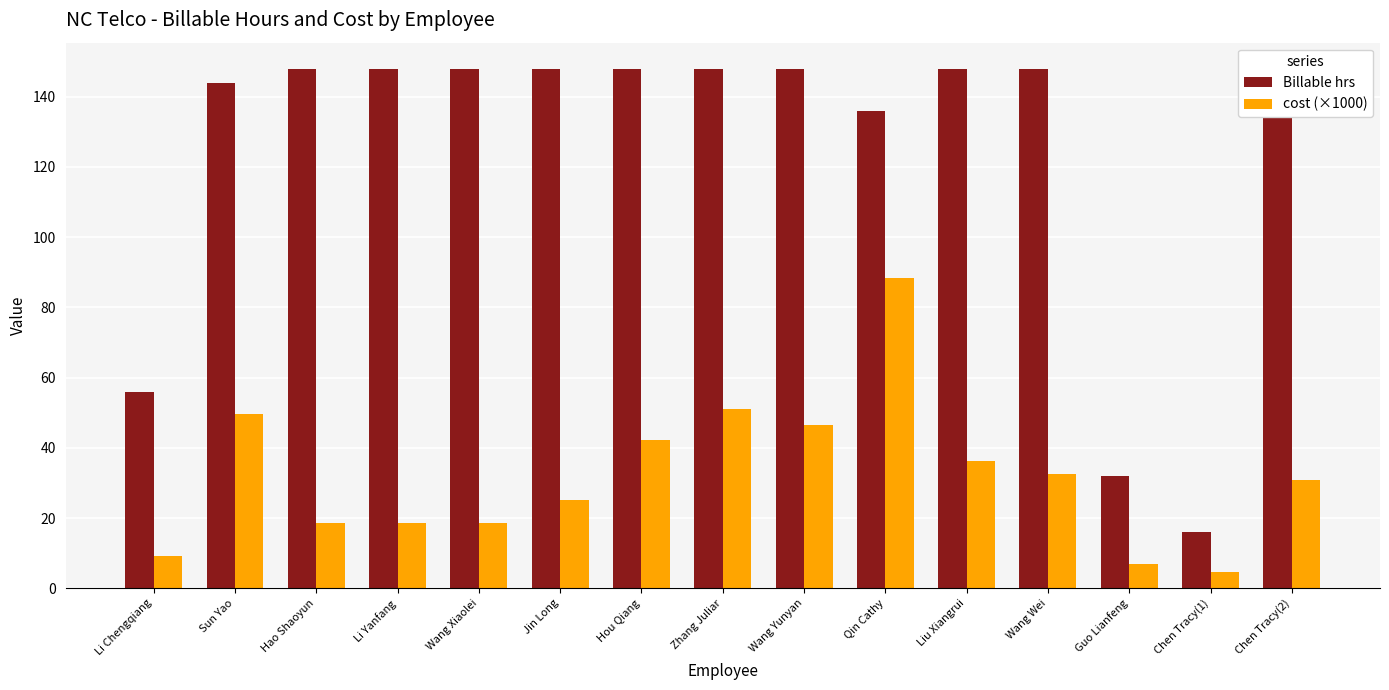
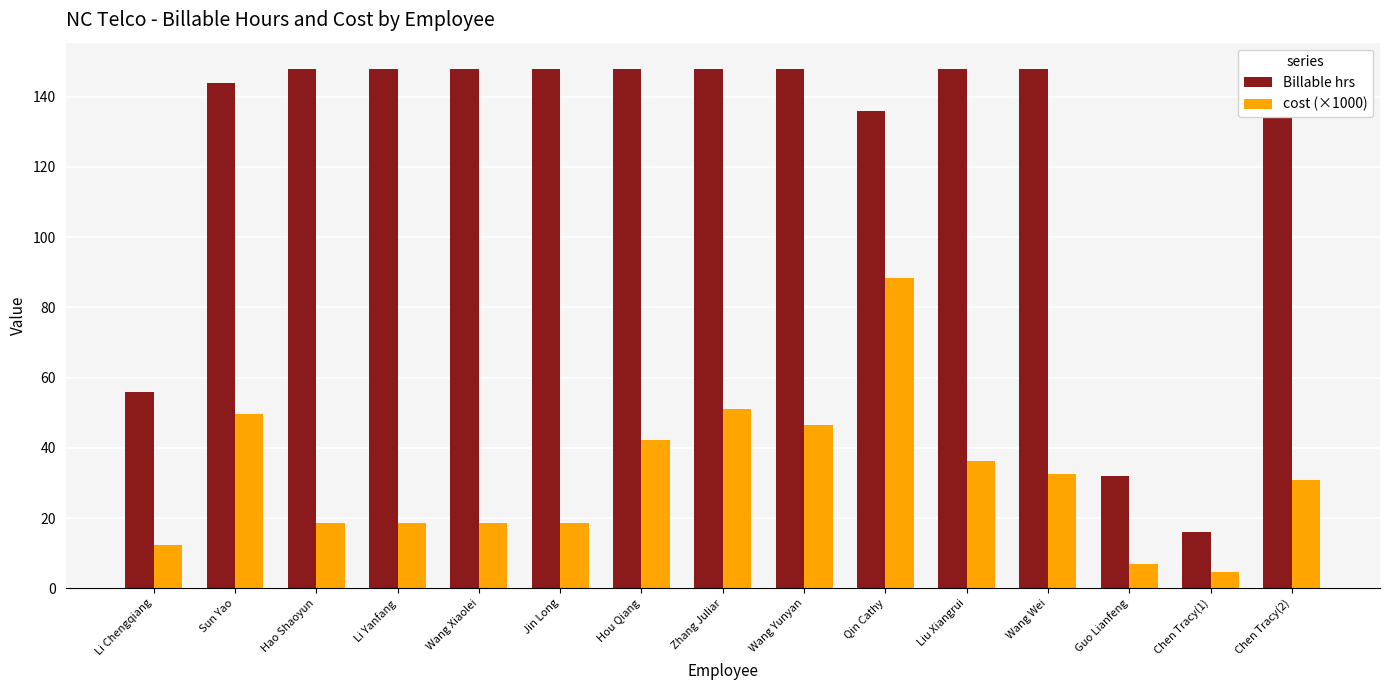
cost (×1000), Li Chengqiang: 9 -> 12
cost (×1000), Jin Long: 25 -> 19
